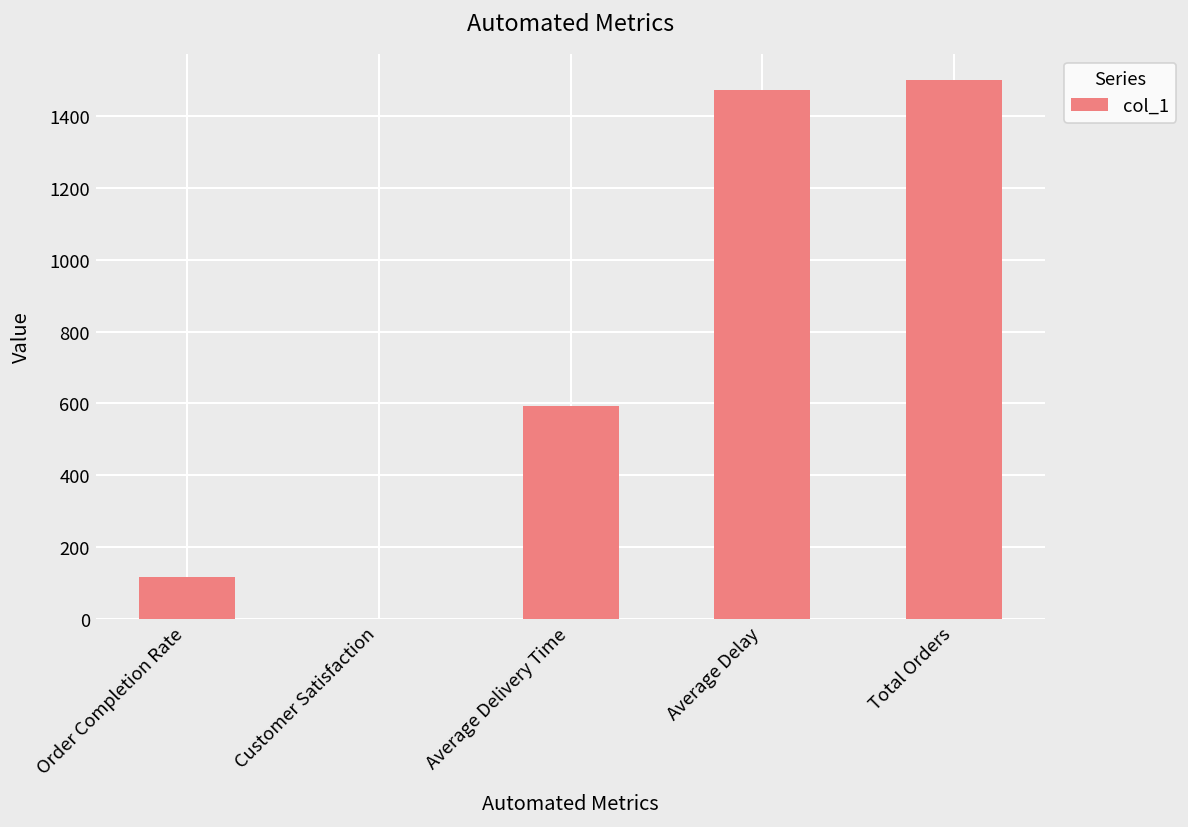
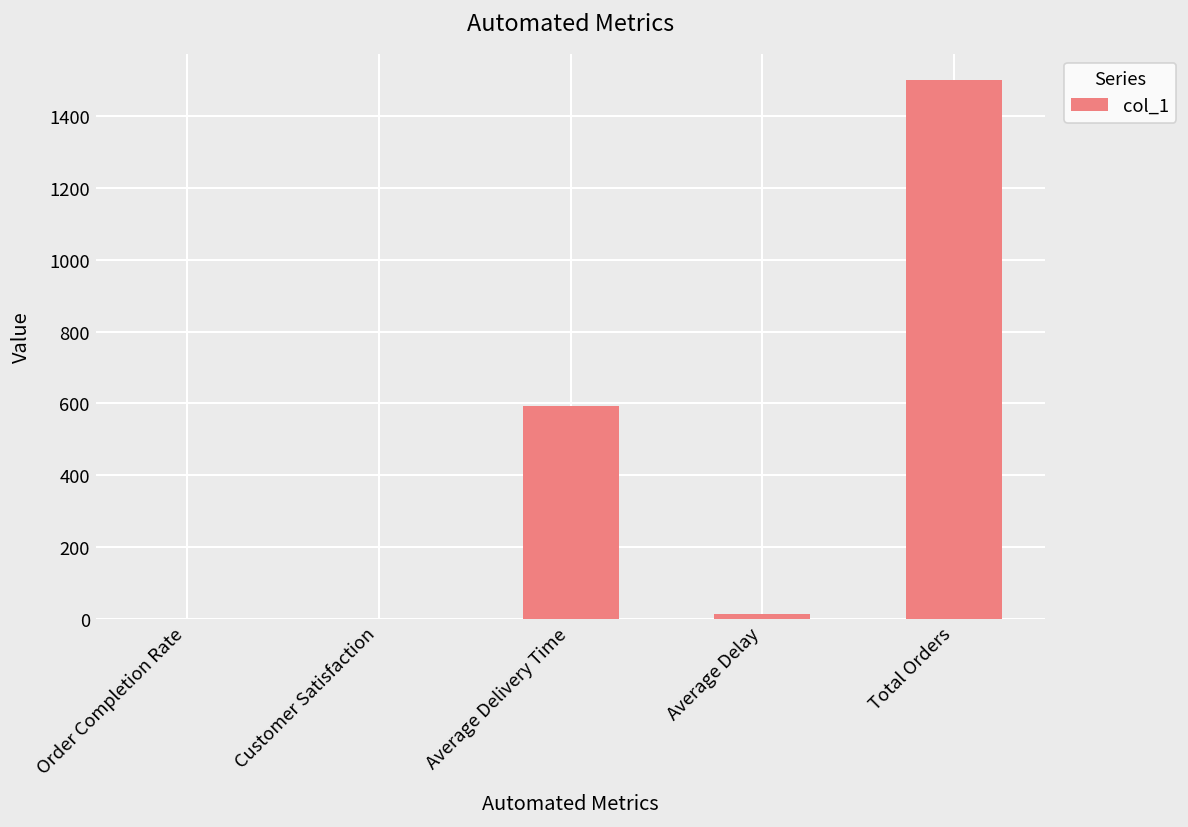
Order Completion Rate: 120 -> 0
Average Delay: 1470 -> 10
